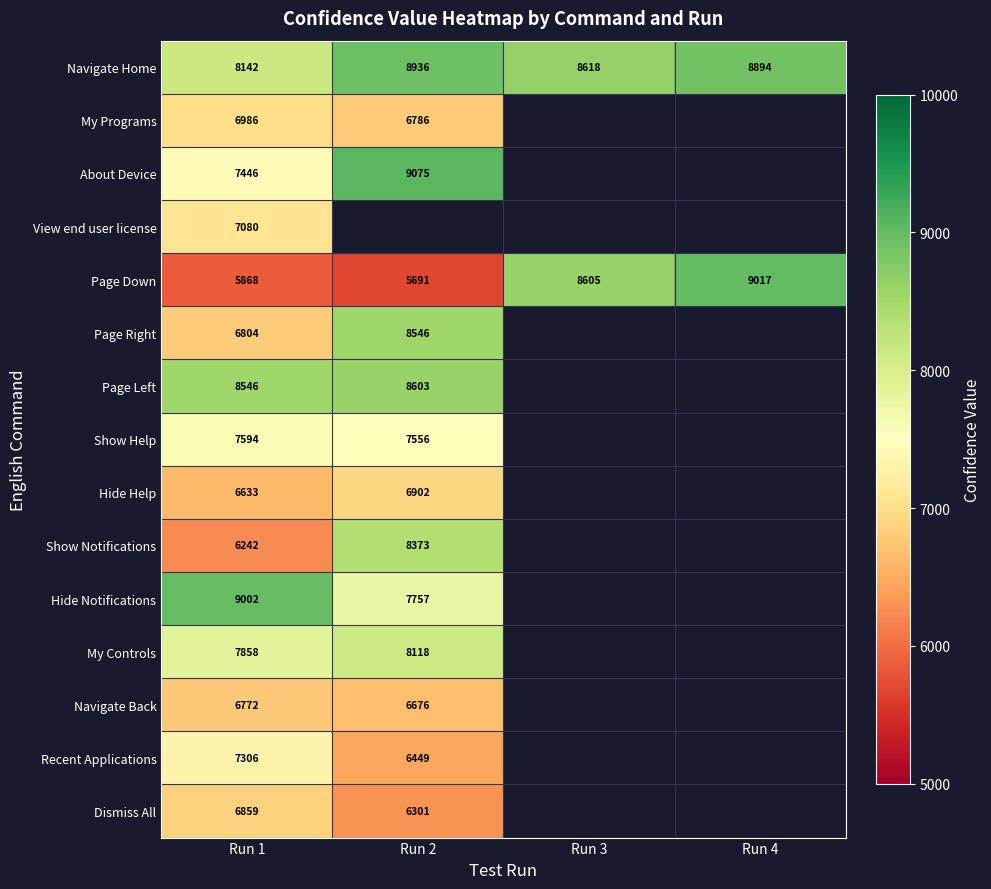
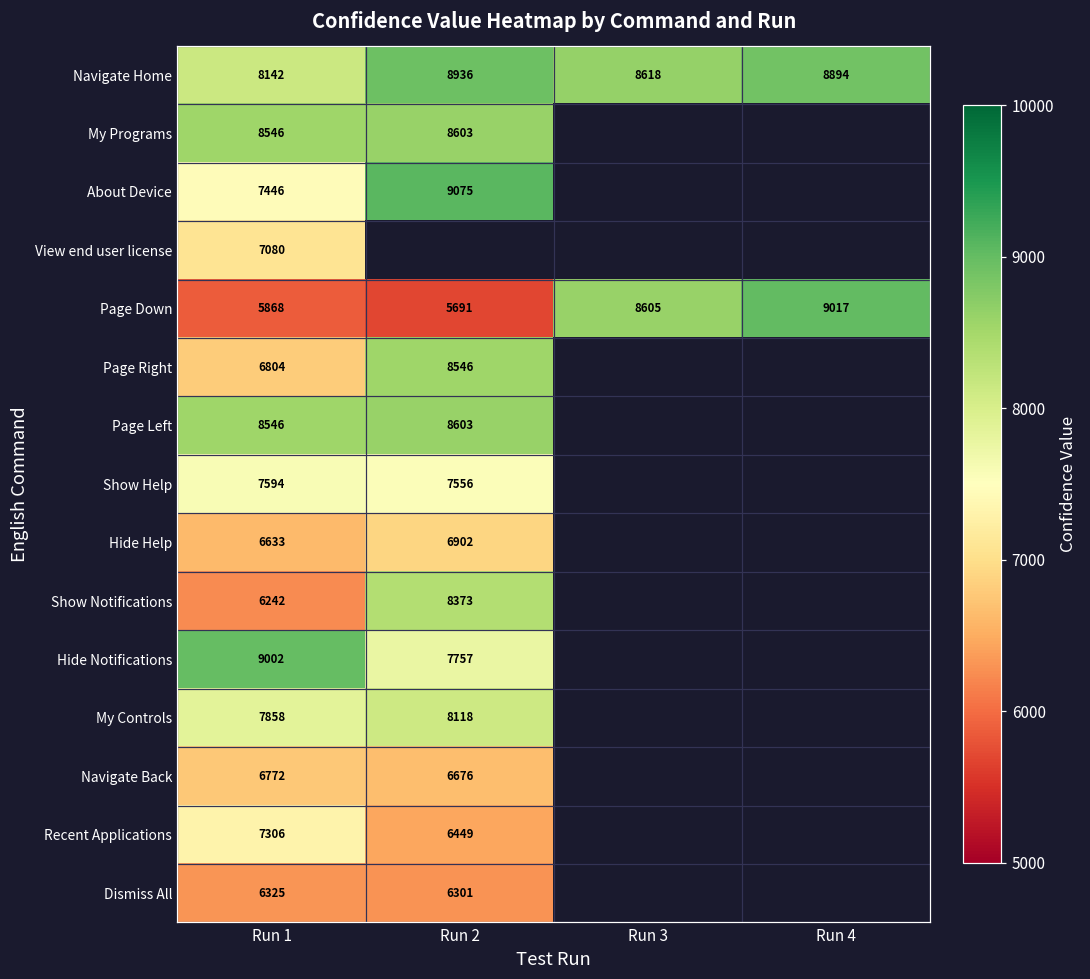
My Programs, Run 1: 6986 -> 8546
My Programs, Run 2: 6786 -> 8603
Dismiss All, Run 1: 6859 -> 6325
